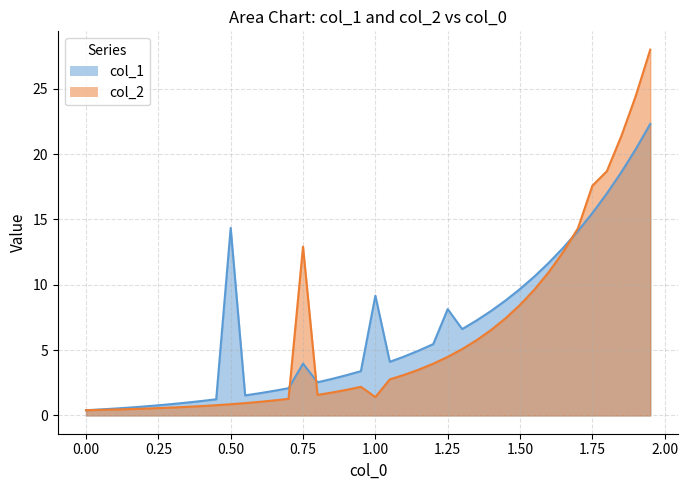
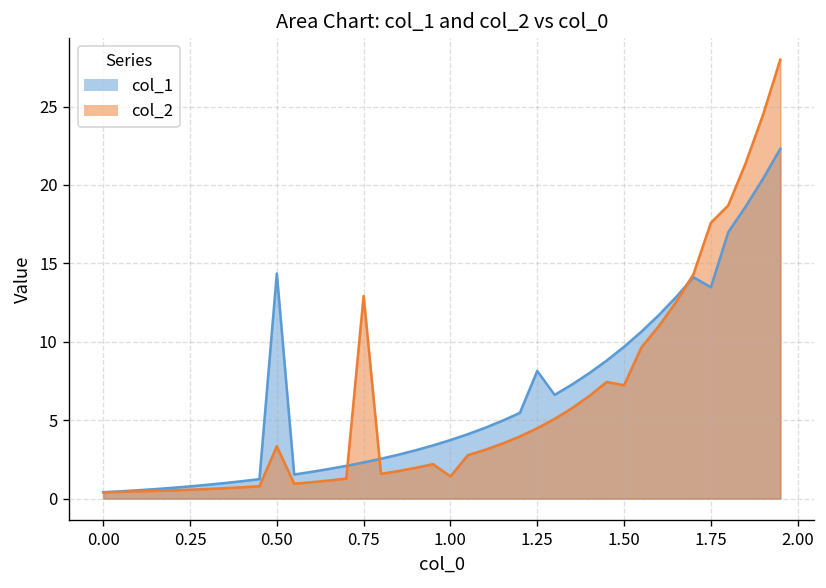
col_2, 0.50: 0.9 -> 3.3
col_1, 0.75: 4.0 -> 2.3
col_1, 1.00: 9.2 -> 3.7
col_2, 1.50: 8.5 -> 7.2
col_1, 1.75: 15.5 -> 13.5
